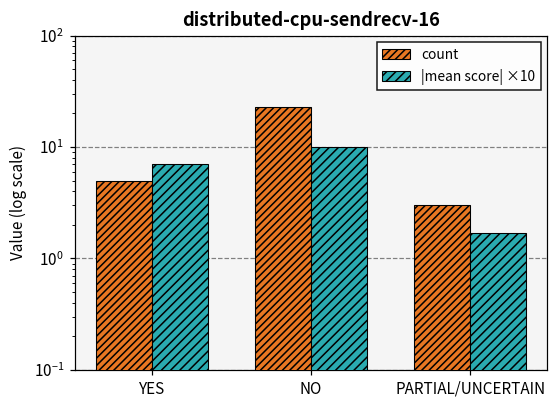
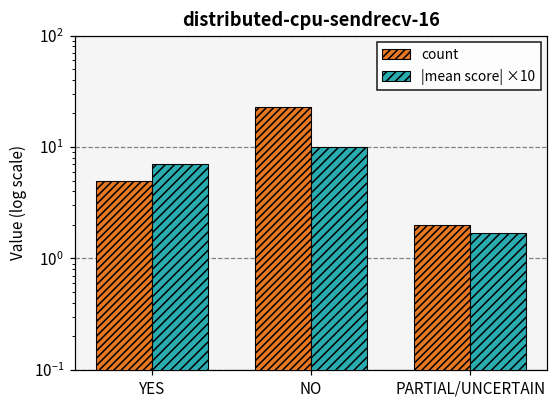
count, PARTIAL/UNCERTAIN: 3 -> 2
